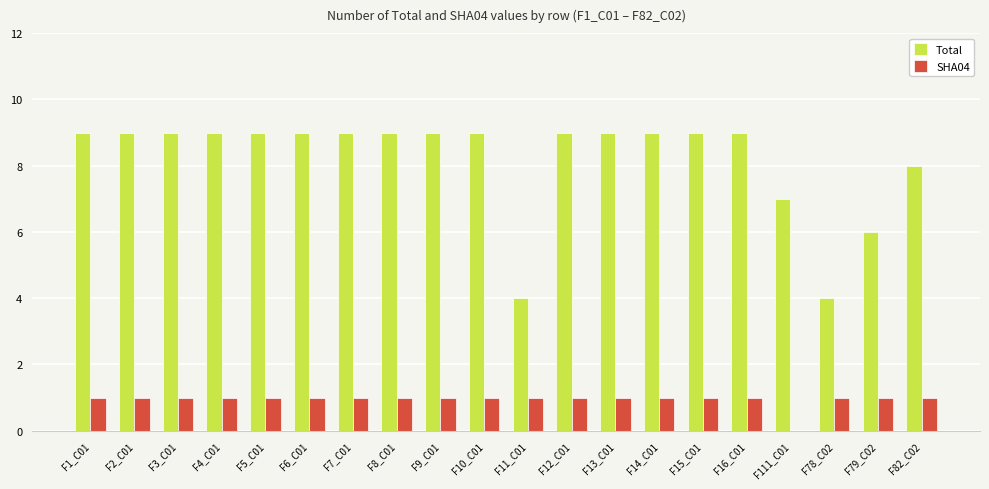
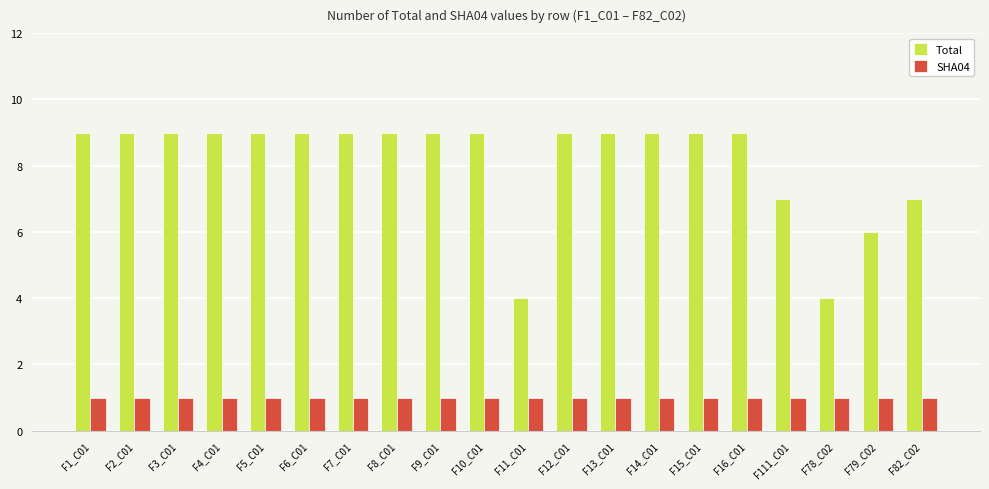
SHA04, F111_C01: 0 -> 1
Total, F82_C02: 8 -> 7
